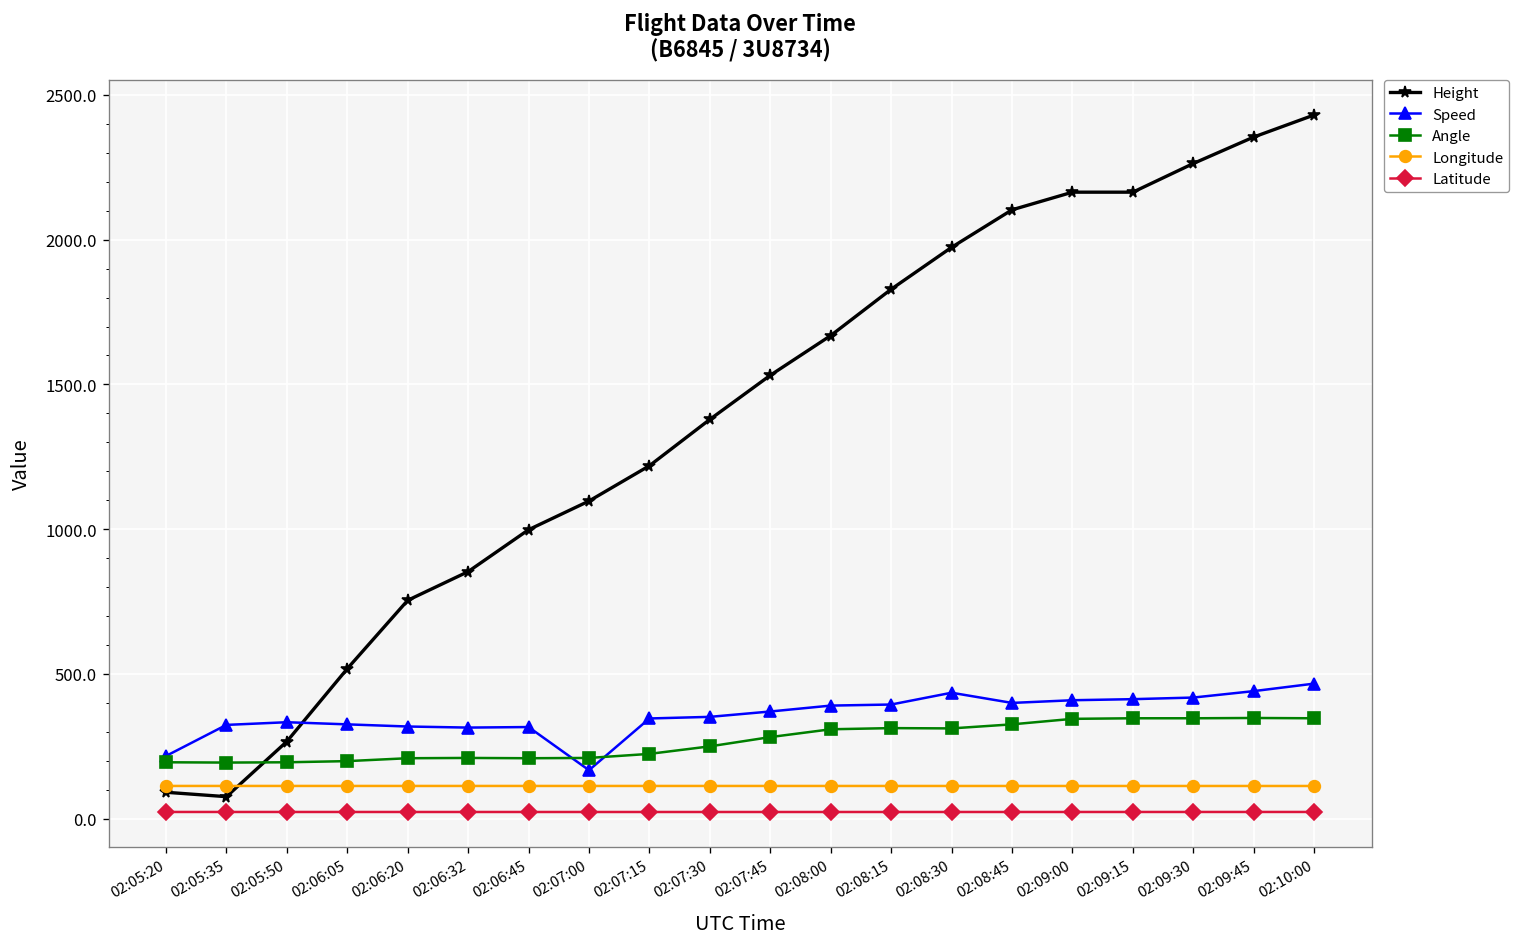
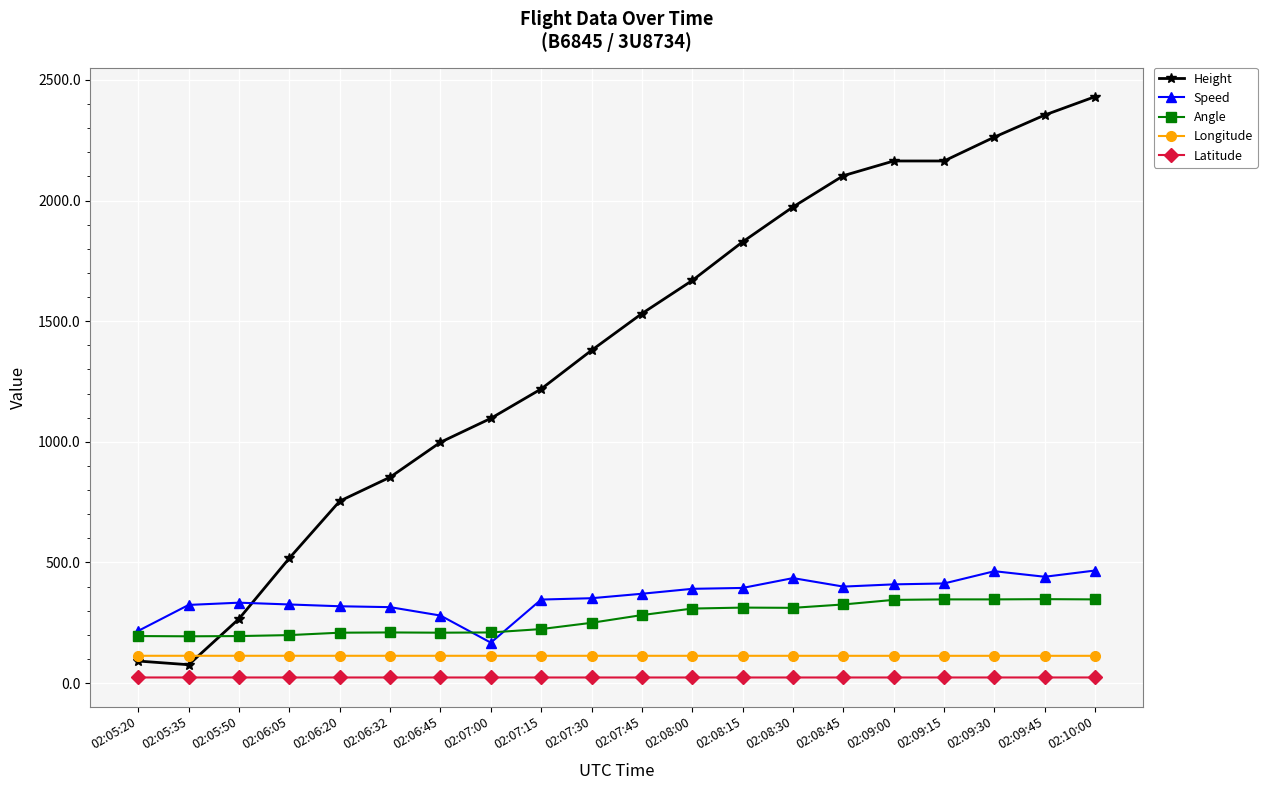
Speed, 02:06:45: 320 -> 280
Speed, 02:09:30: 420 -> 460
